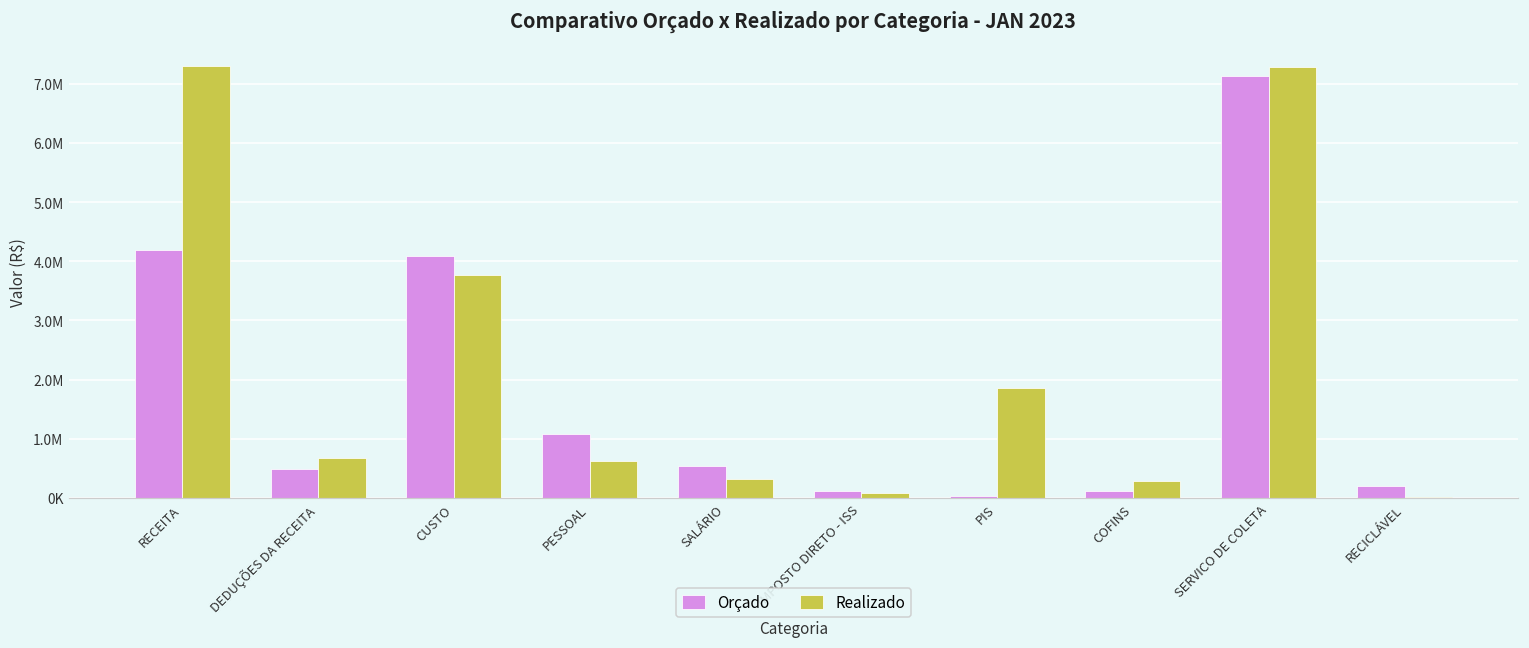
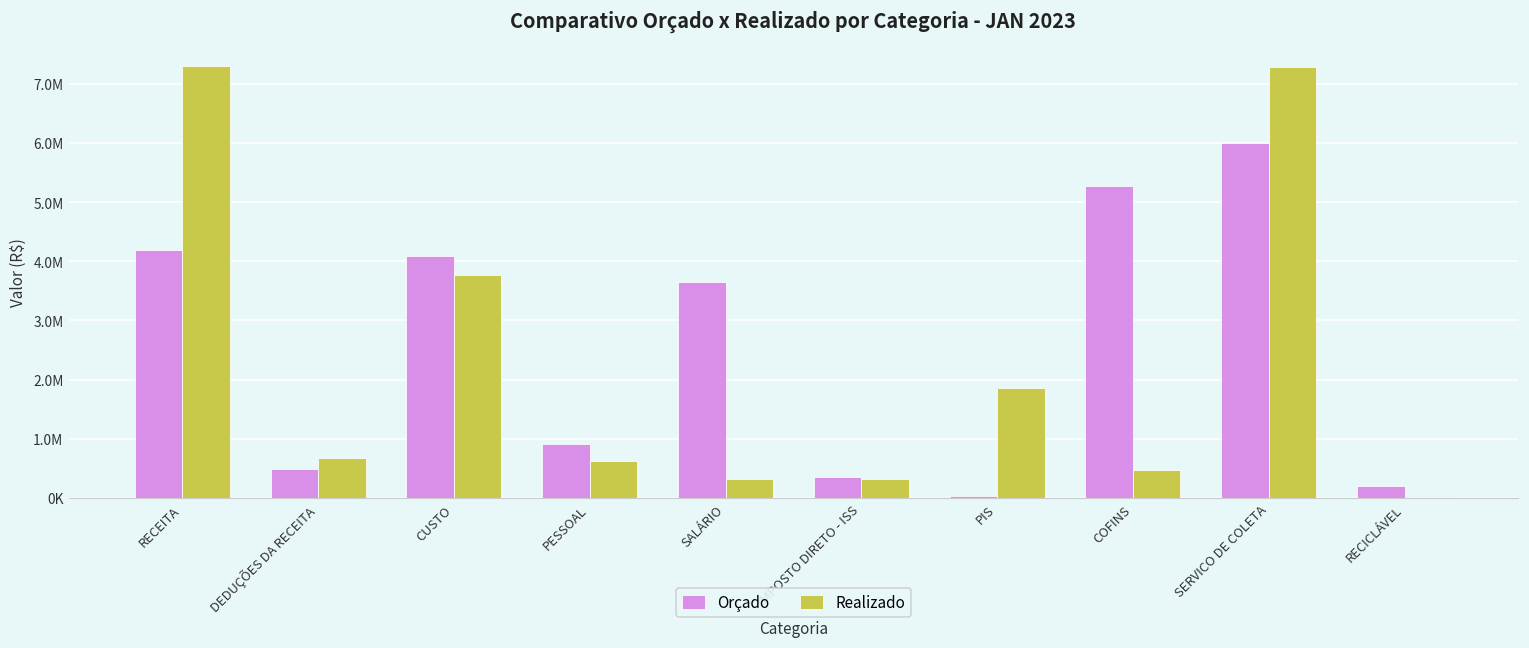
Orçado, PESSOAL: 1100000 -> 900000
Orçado, SALÁRIO: 500000 -> 3700000
Orçado, IMPOSTO DIRETO - ISS: 100000 -> 400000
Realizado, IMPOSTO DIRETO - ISS: 100000 -> 300000
Orçado, COFINS: 100000 -> 5300000
Realizado, COFINS: 300000 -> 500000
Orçado, SERVICO DE COLETA: 7100000 -> 6000000
